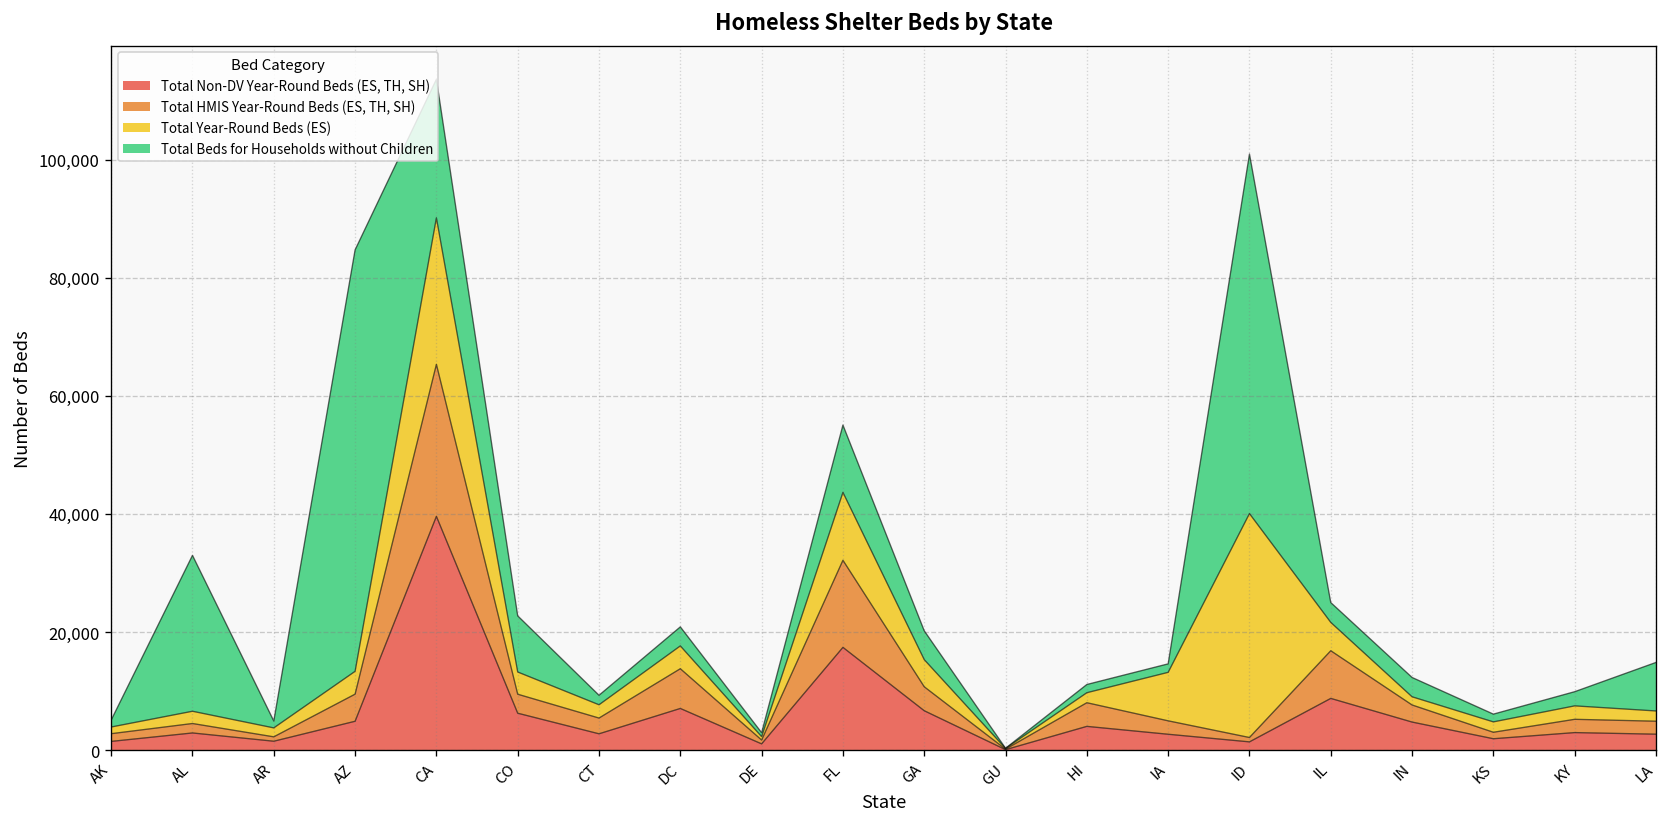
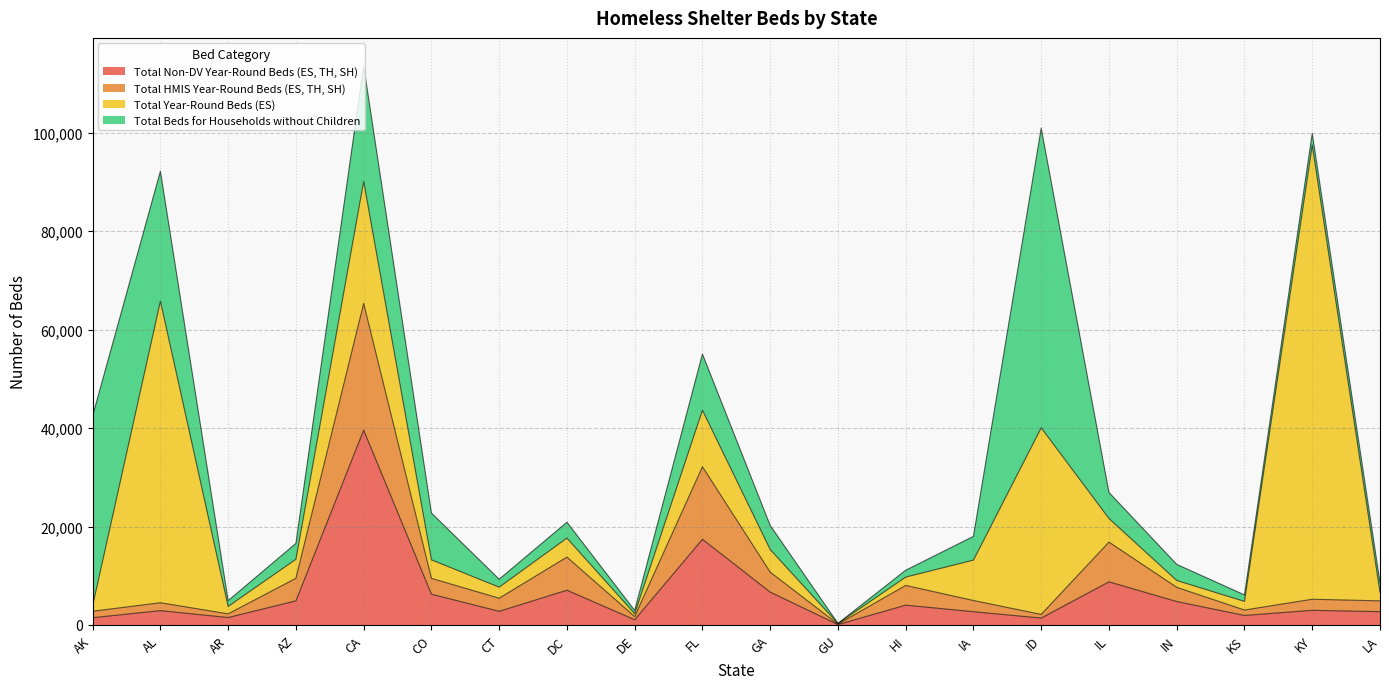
Total Beds for Households without Children, AK: 1,000 -> 39,000
Total Year-Round Beds (ES), AL: 2,000 -> 61,000
Total Beds for Households without Children, AZ: 71,000 -> 3,000
Total Beds for Households without Children, IA: 1,000 -> 5,000
Total Beds for Households without Children, IL: 3,000 -> 5,000
Total Year-Round Beds (ES), KY: 2,000 -> 92,000
Total Beds for Households without Children, LA: 8,000 -> 2,000
